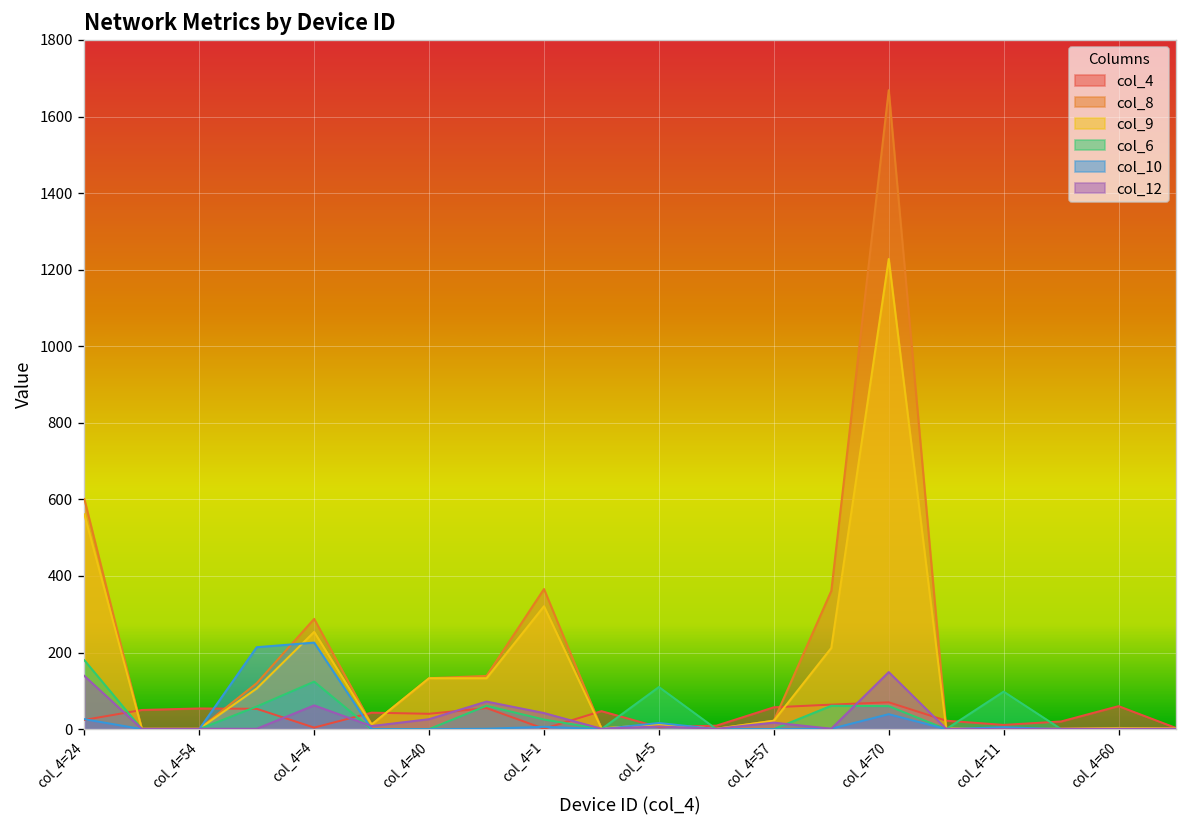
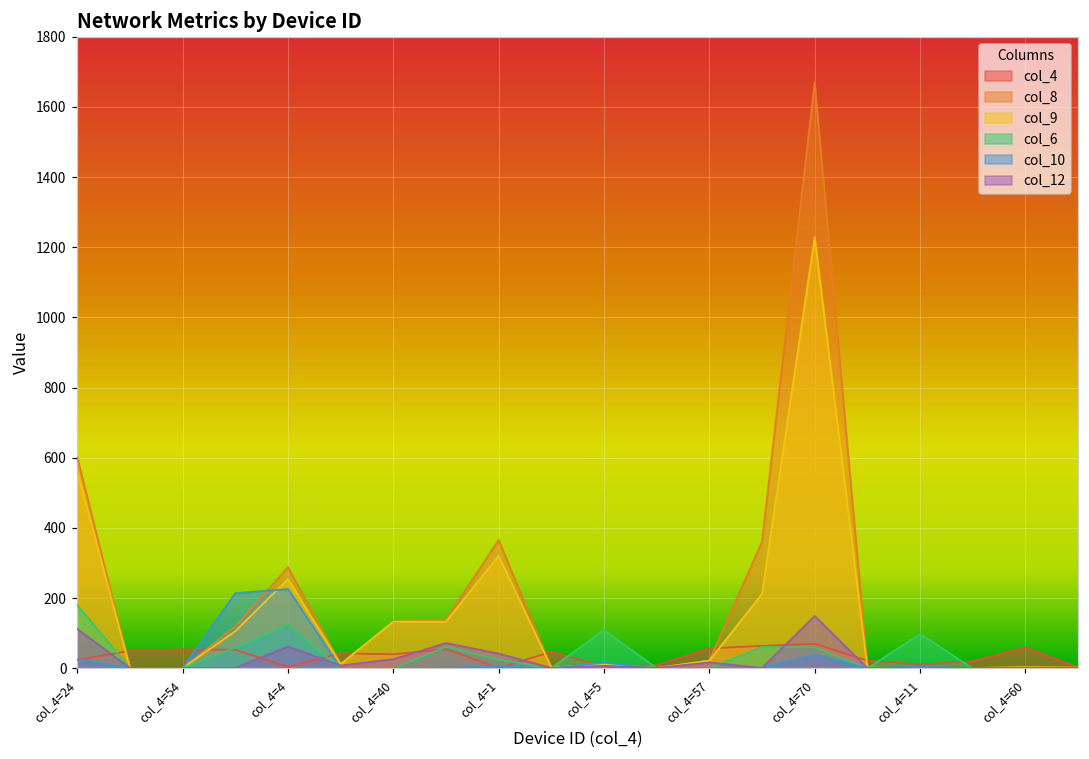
col_12, col_4=24: 140 -> 110
